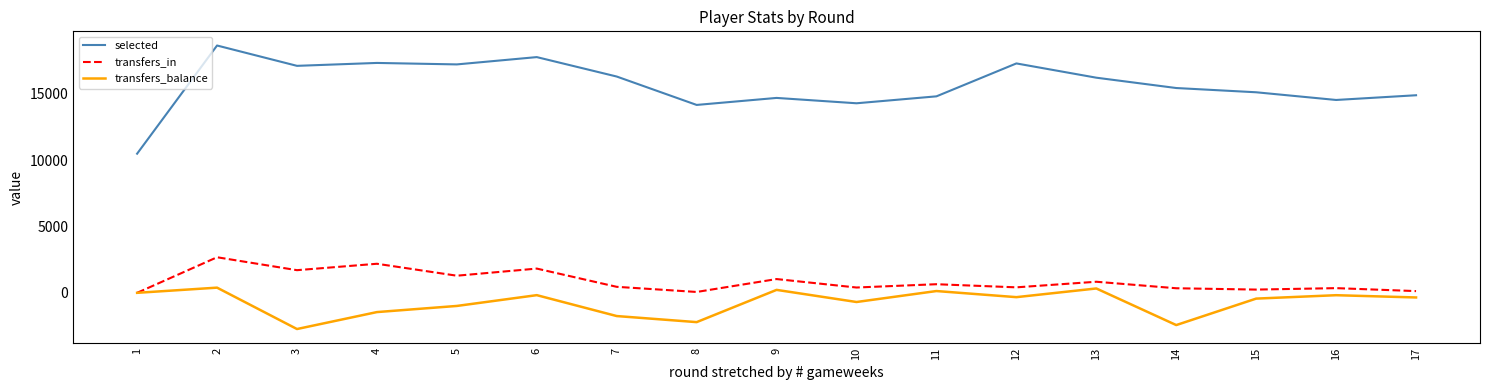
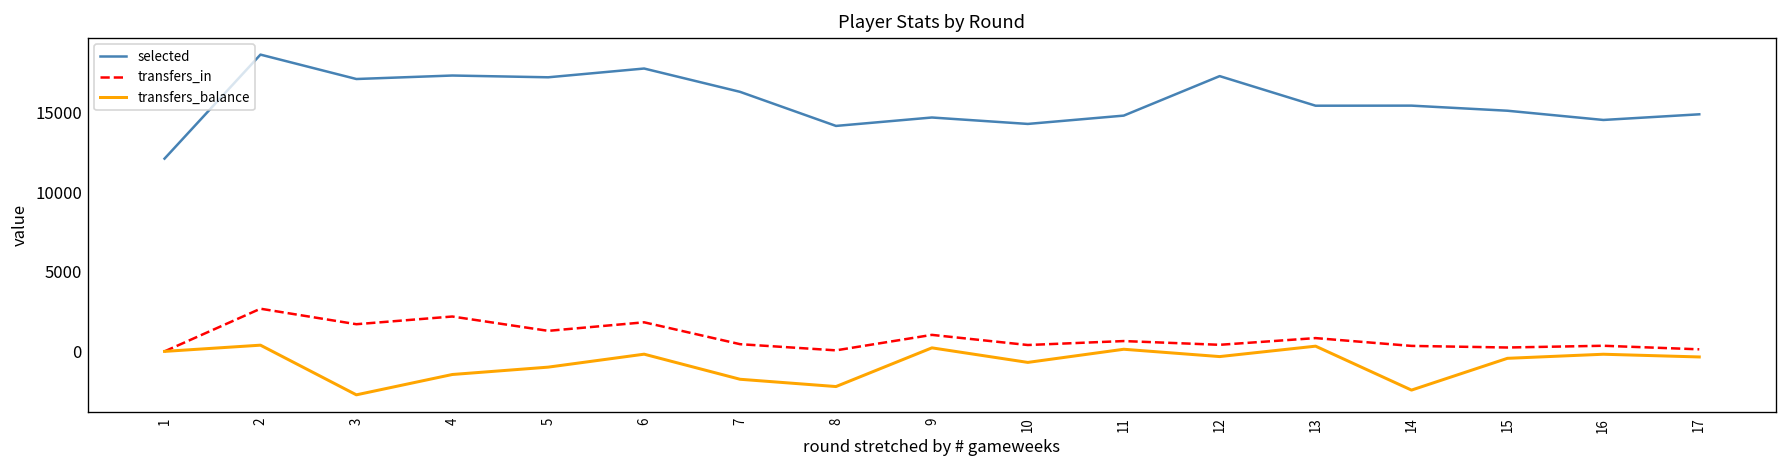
selected, 1: 10500 -> 12100
selected, 13: 16200 -> 15400
